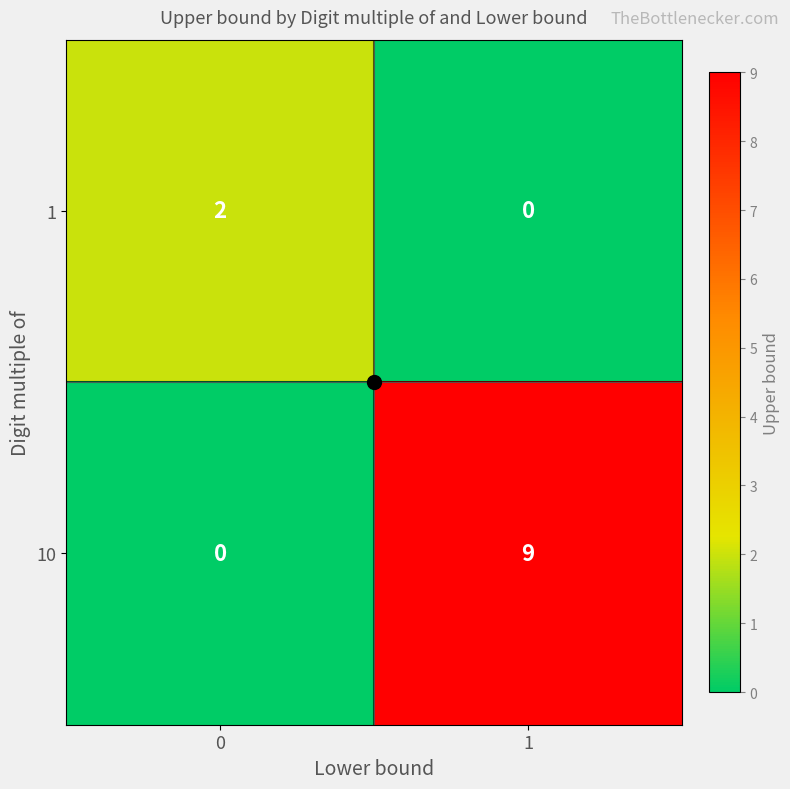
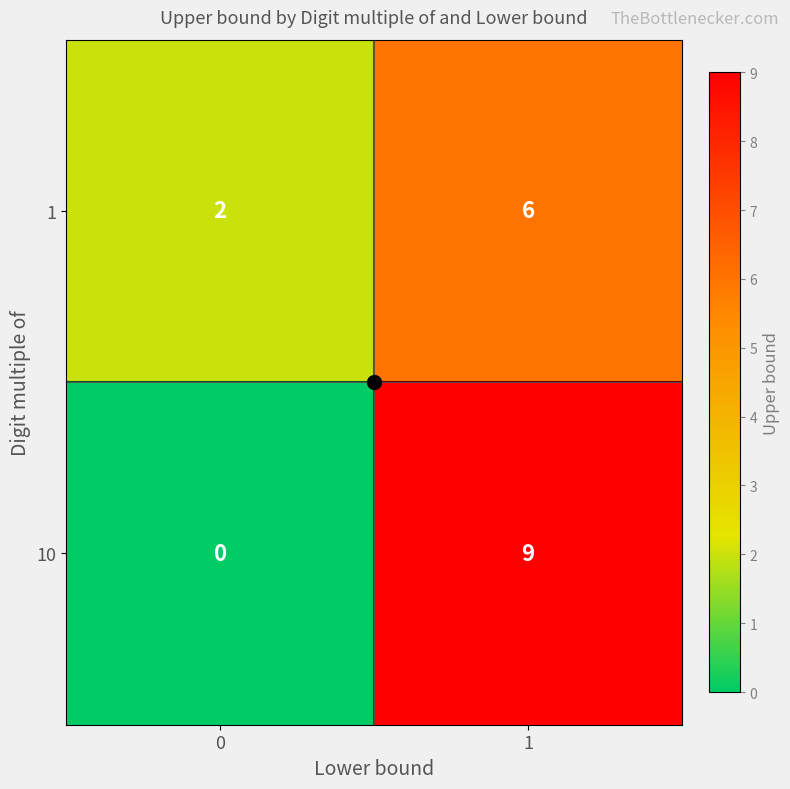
1, 1: 0 -> 6
